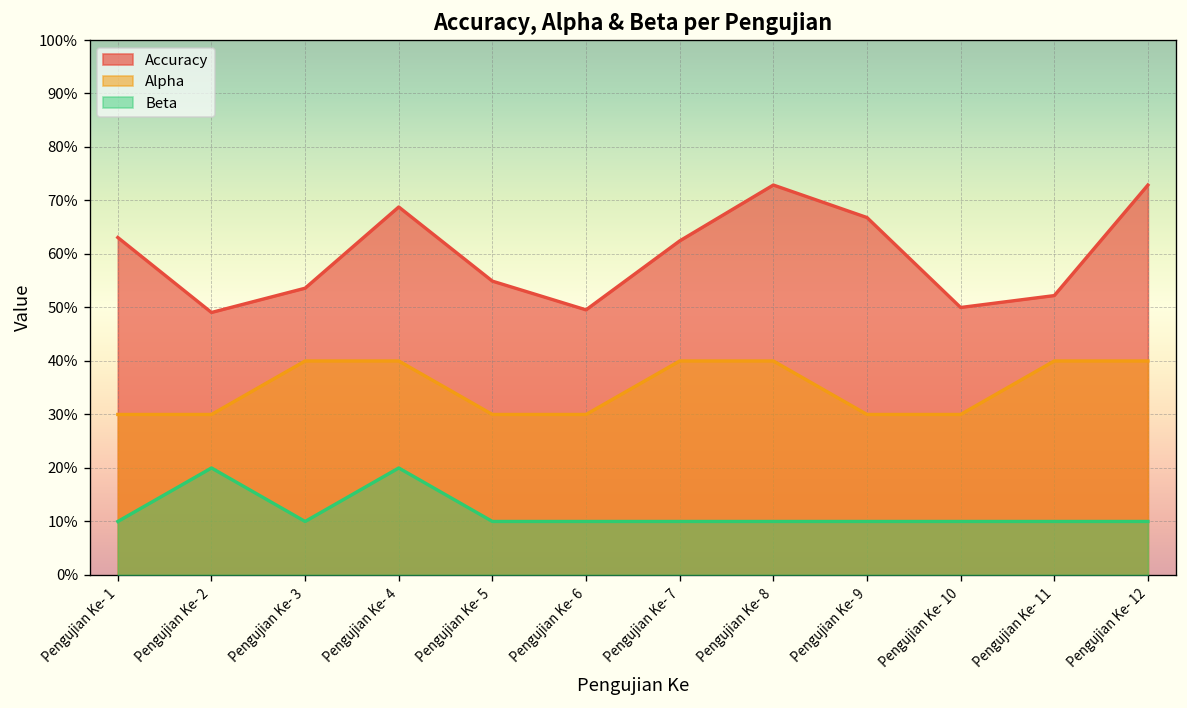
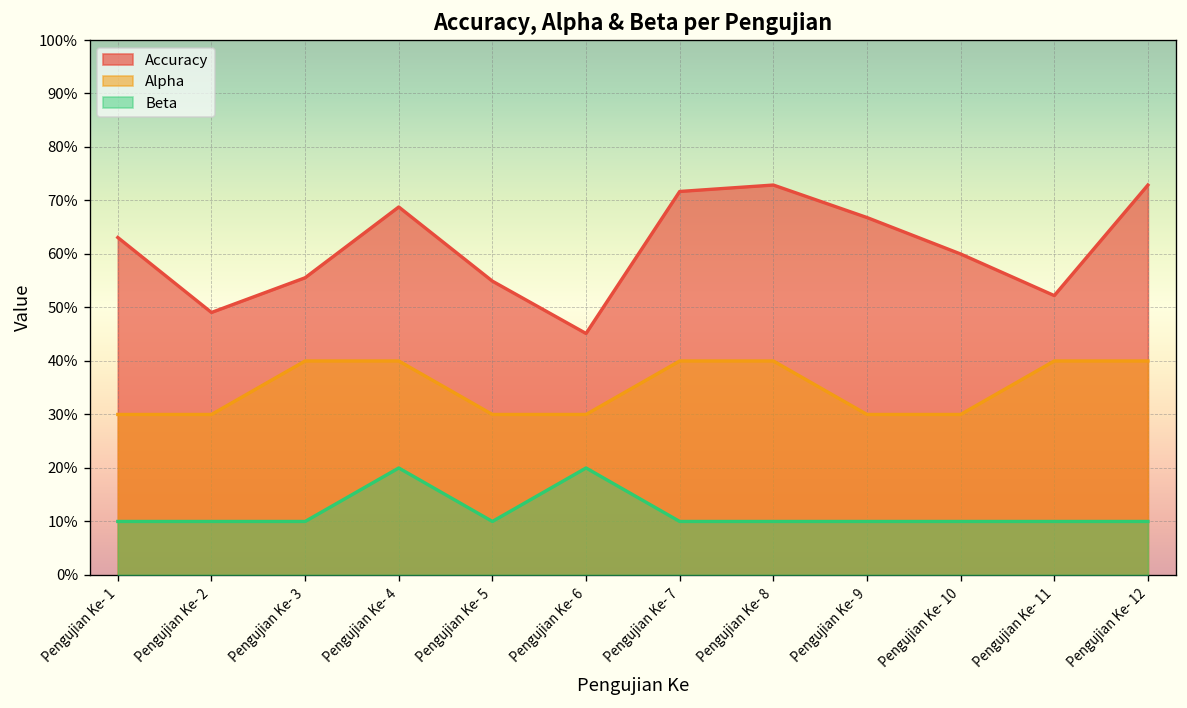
Beta, Pengujian Ke- 2: 20% -> 10%
Accuracy, Pengujian Ke- 3: 54% -> 56%
Accuracy, Pengujian Ke- 6: 50% -> 45%
Beta, Pengujian Ke- 6: 10% -> 20%
Accuracy, Pengujian Ke- 7: 62% -> 72%
Accuracy, Pengujian Ke- 10: 50% -> 60%
